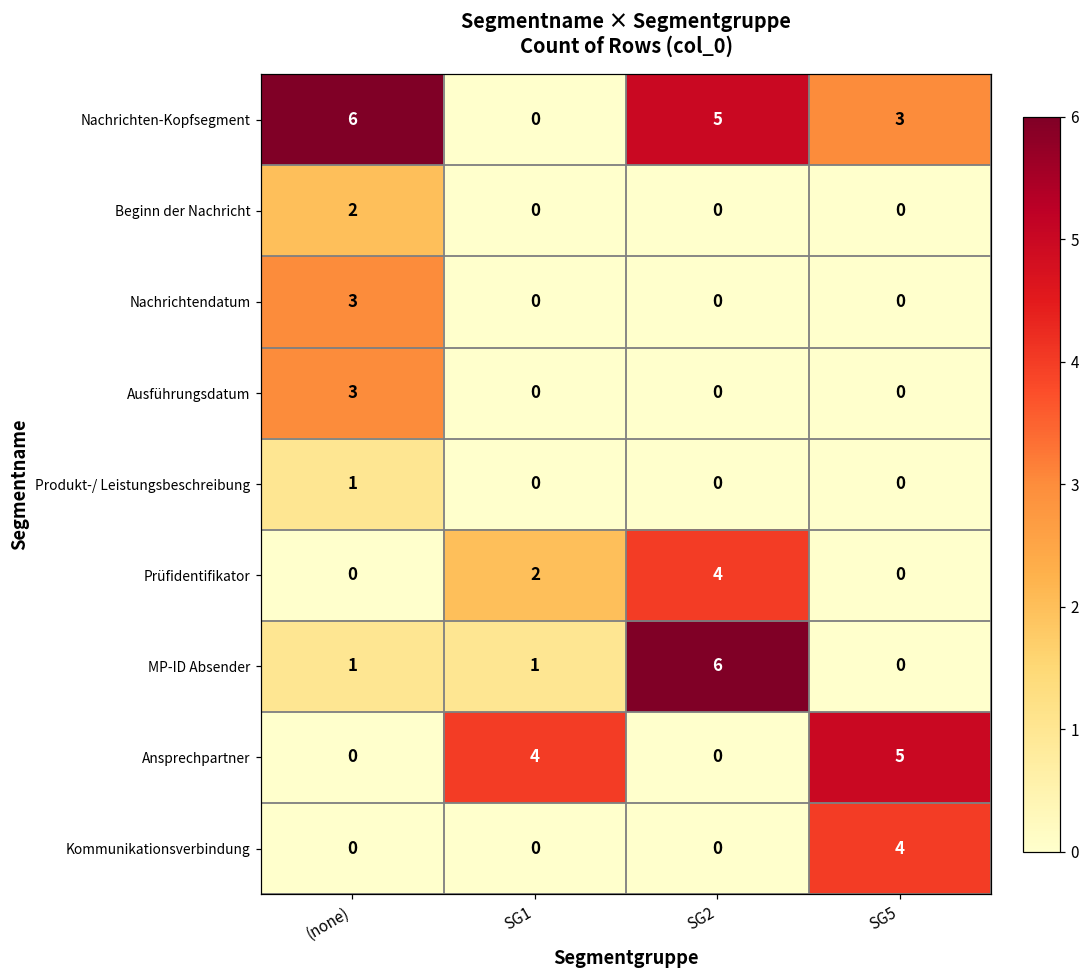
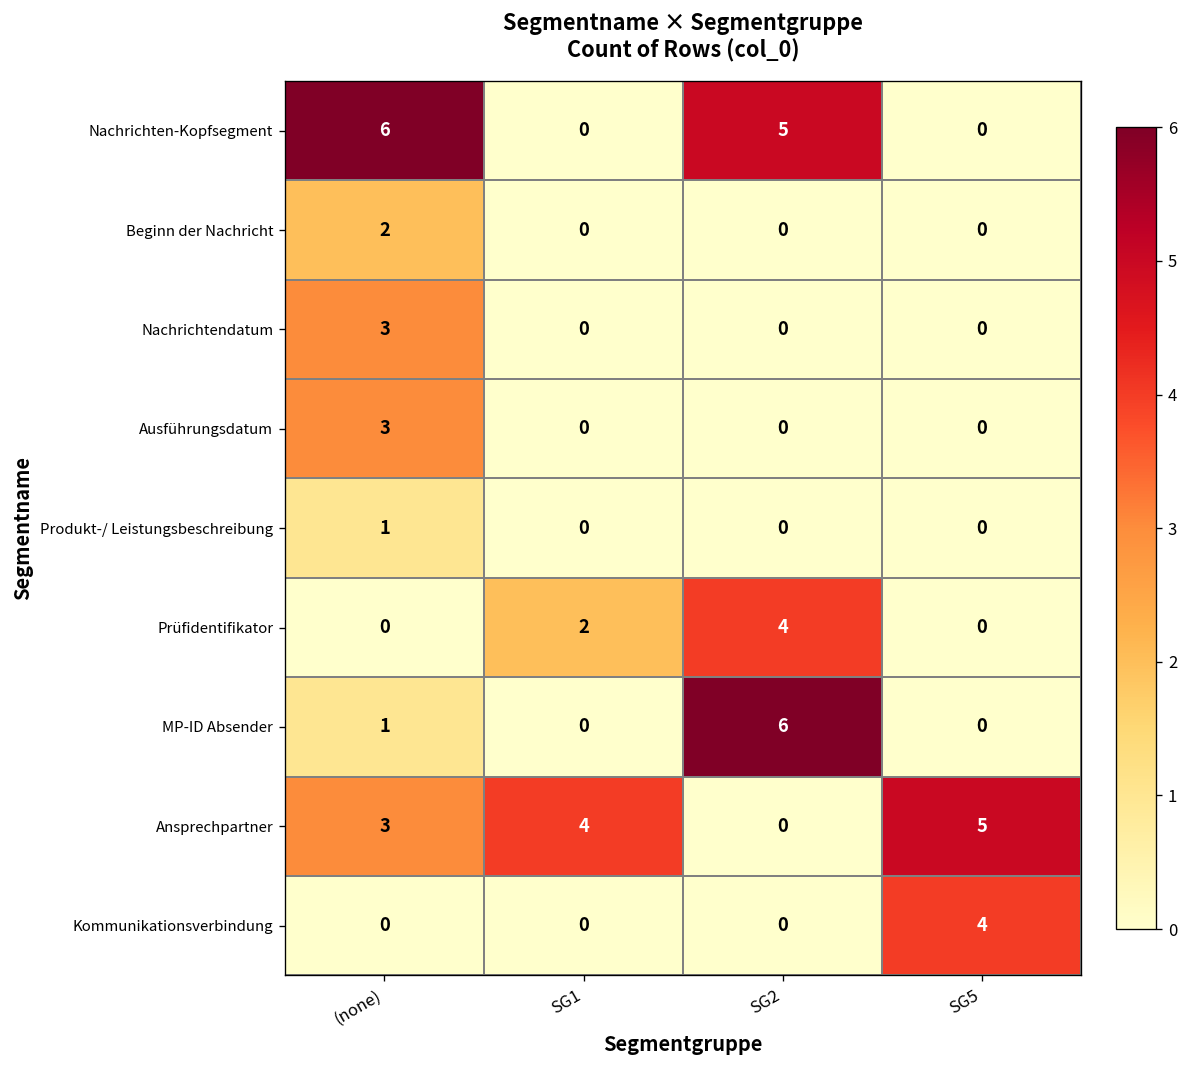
Nachrichten-Kopfsegment, SG5: 3 -> 0
MP-ID Absender, SG1: 1 -> 0
Ansprechpartner, (none): 0 -> 3
